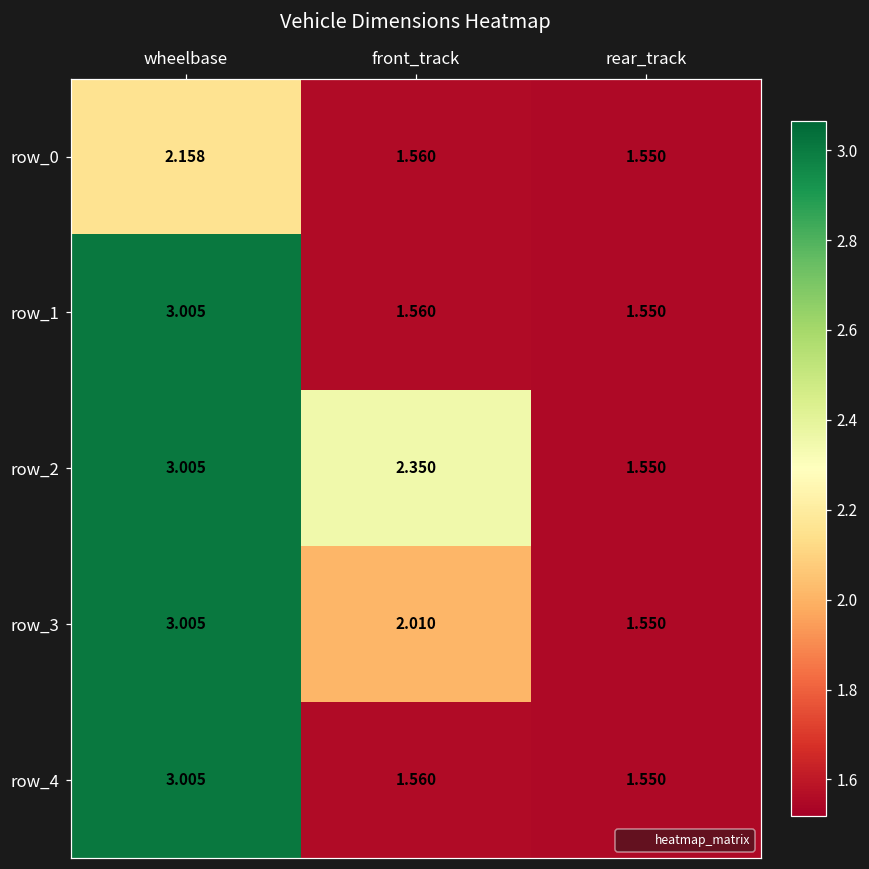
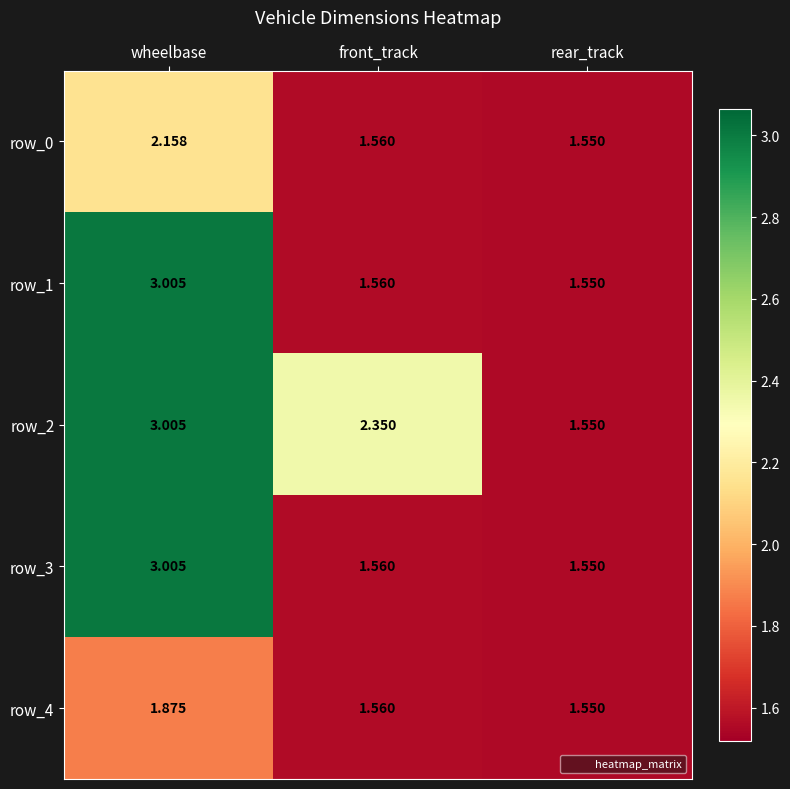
row_3, front_track: 2.010 -> 1.560
row_4, wheelbase: 3.005 -> 1.875
